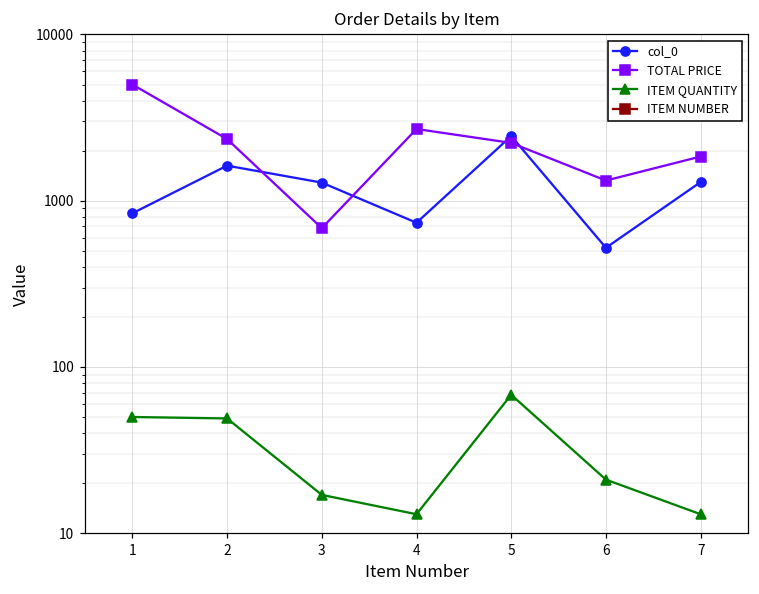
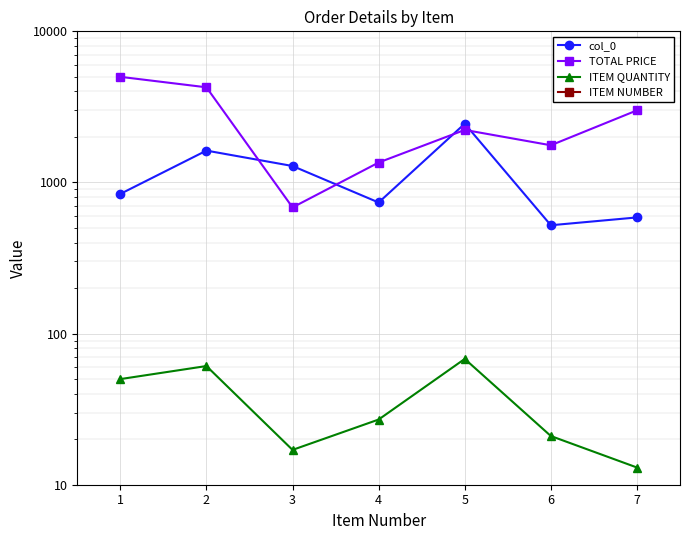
TOTAL PRICE, 2: 2300 -> 4300
ITEM QUANTITY, 2: 49 -> 61
TOTAL PRICE, 4: 2700 -> 1400
ITEM QUANTITY, 4: 13 -> 27
TOTAL PRICE, 6: 1300 -> 1800
col_0, 7: 1300 -> 590
TOTAL PRICE, 7: 1800 -> 3000
